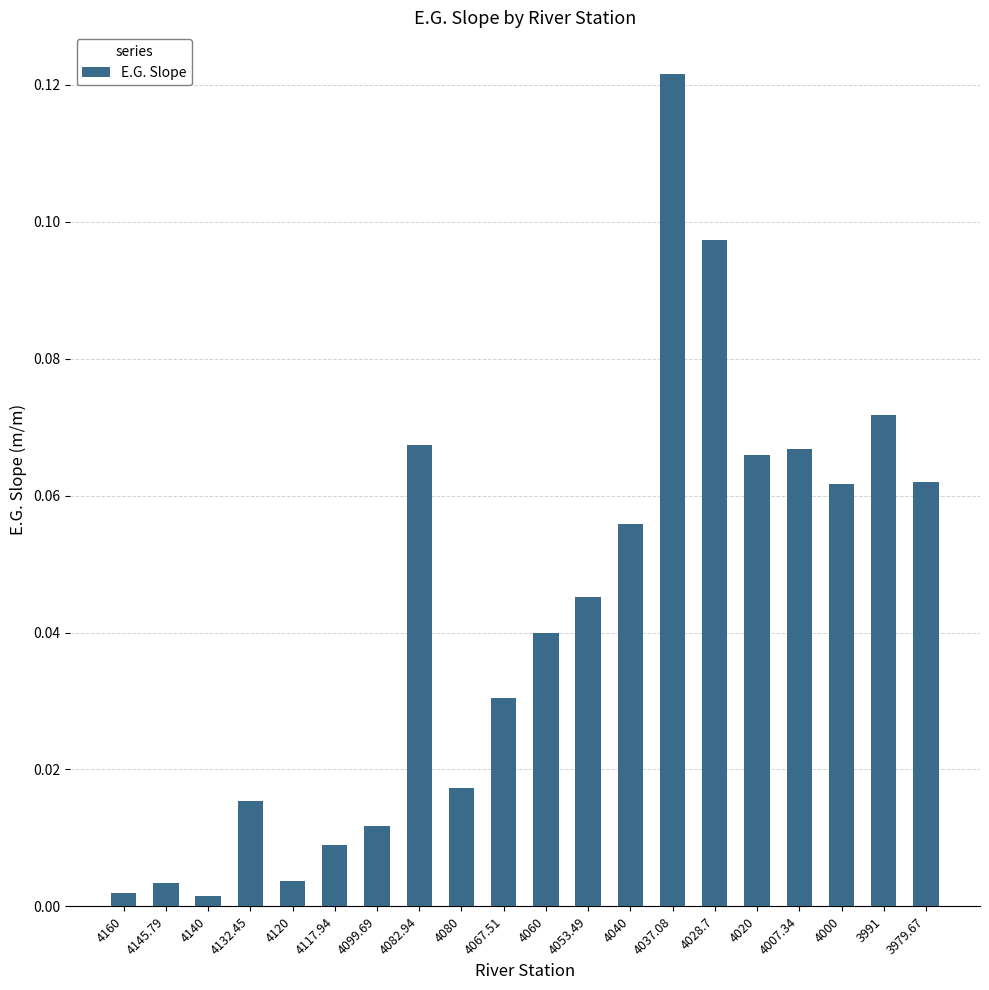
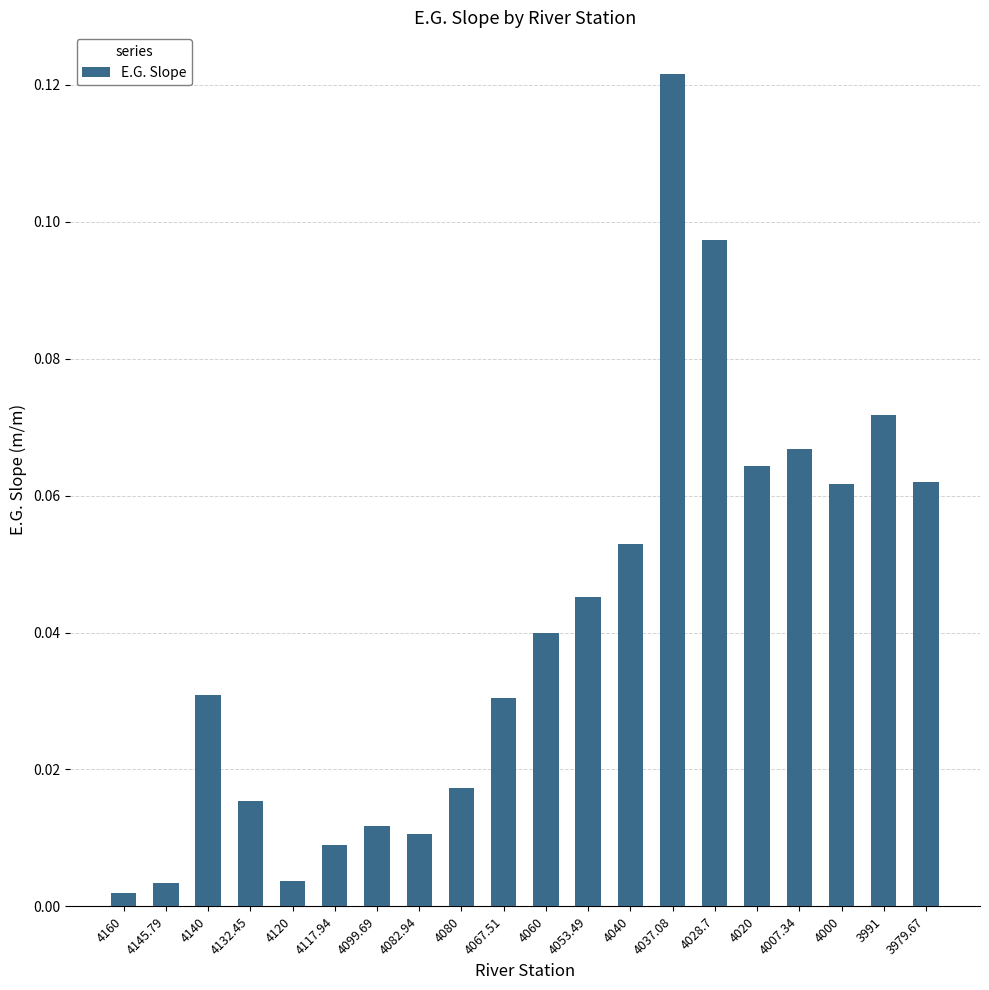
4140: 0.001 -> 0.031
4082.94: 0.067 -> 0.011
4040: 0.056 -> 0.053
4020: 0.066 -> 0.064
